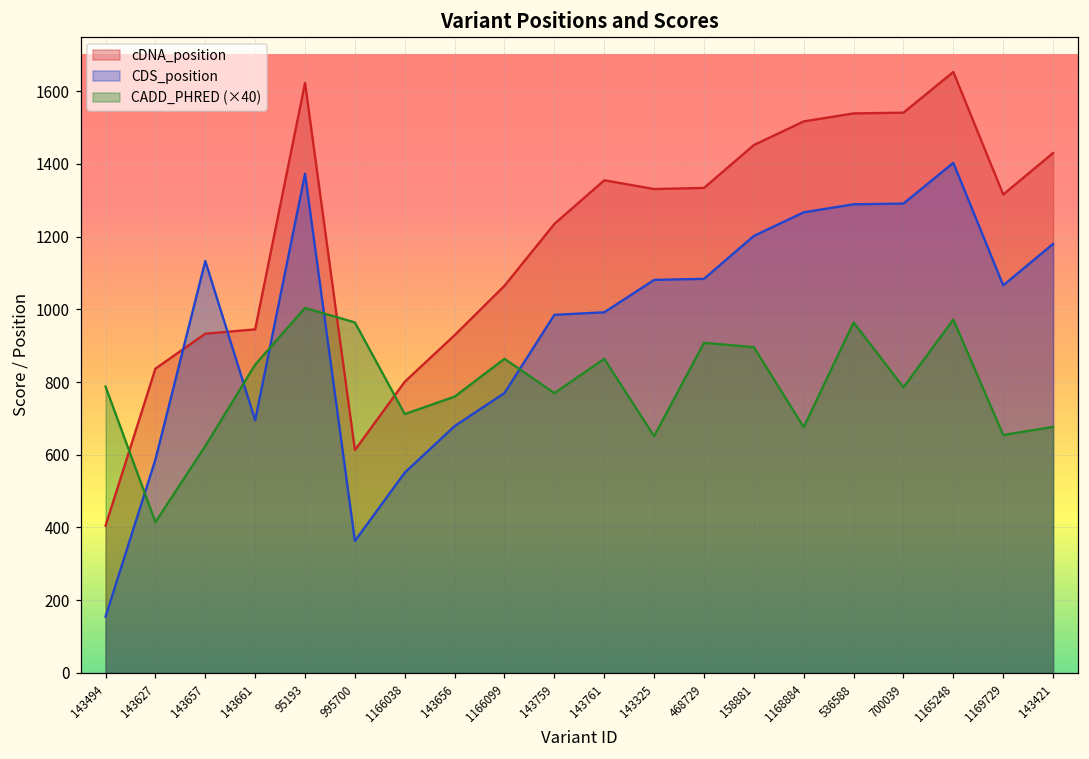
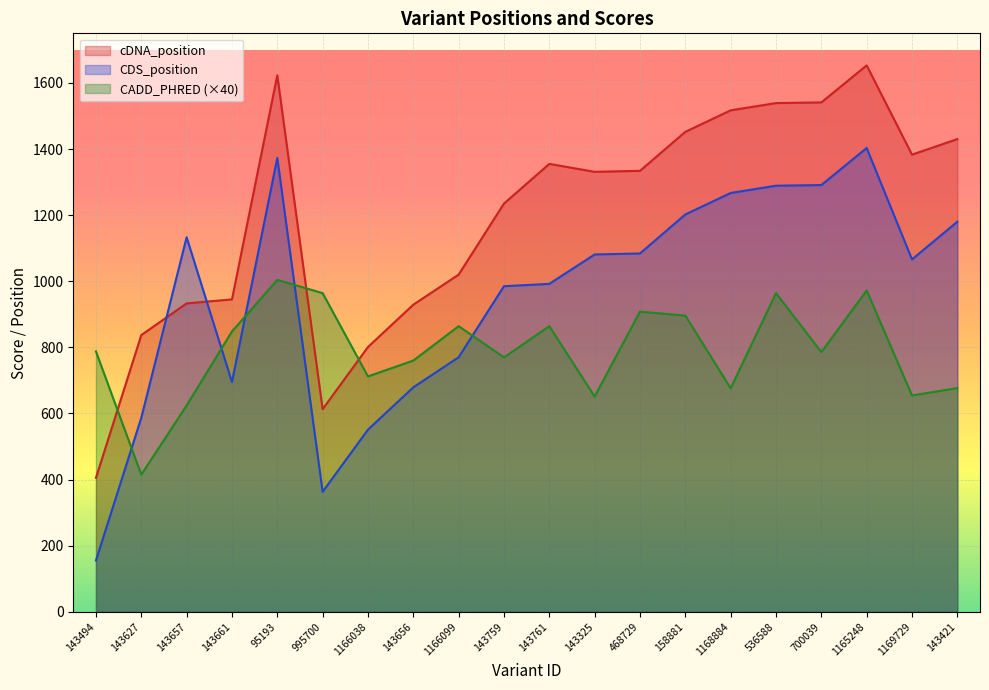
cDNA_position, 1166099: 1070 -> 1020
cDNA_position, 1169729: 1320 -> 1380
